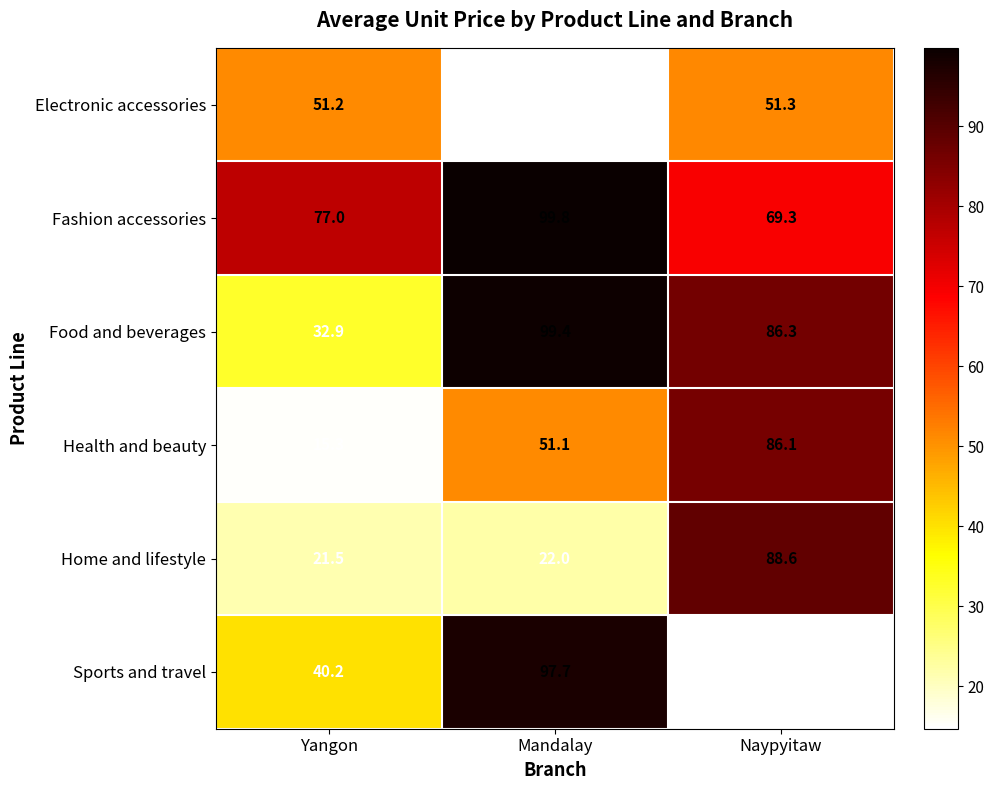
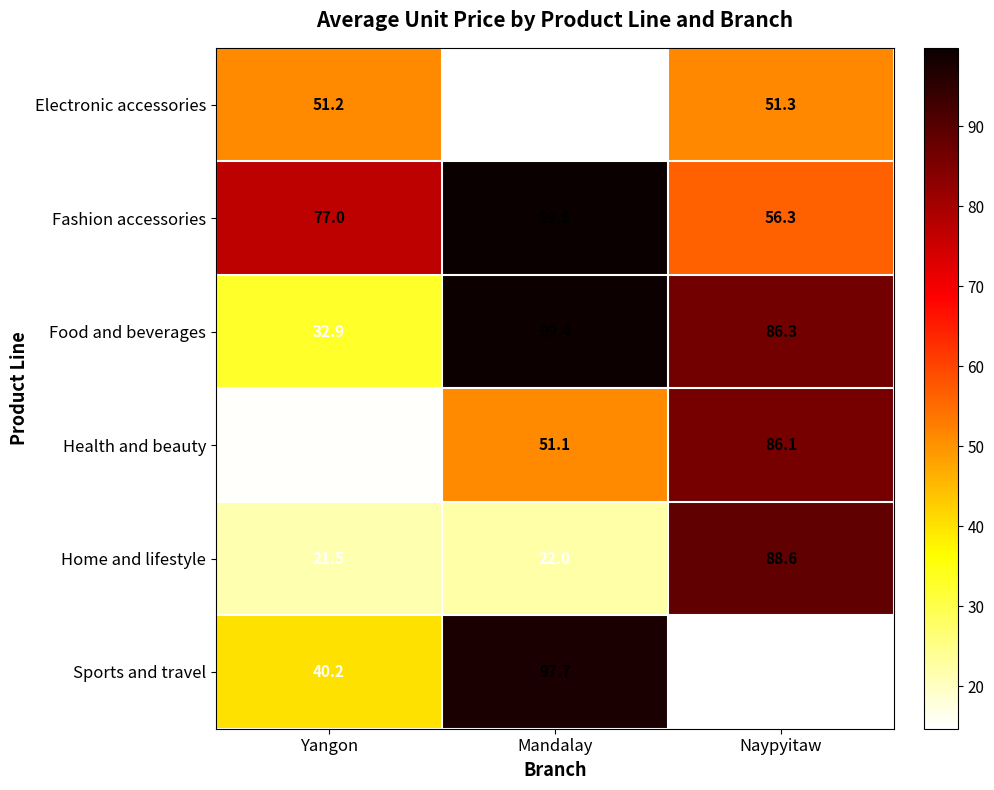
Fashion accessories, Naypyitaw: 69.3 -> 56.3
